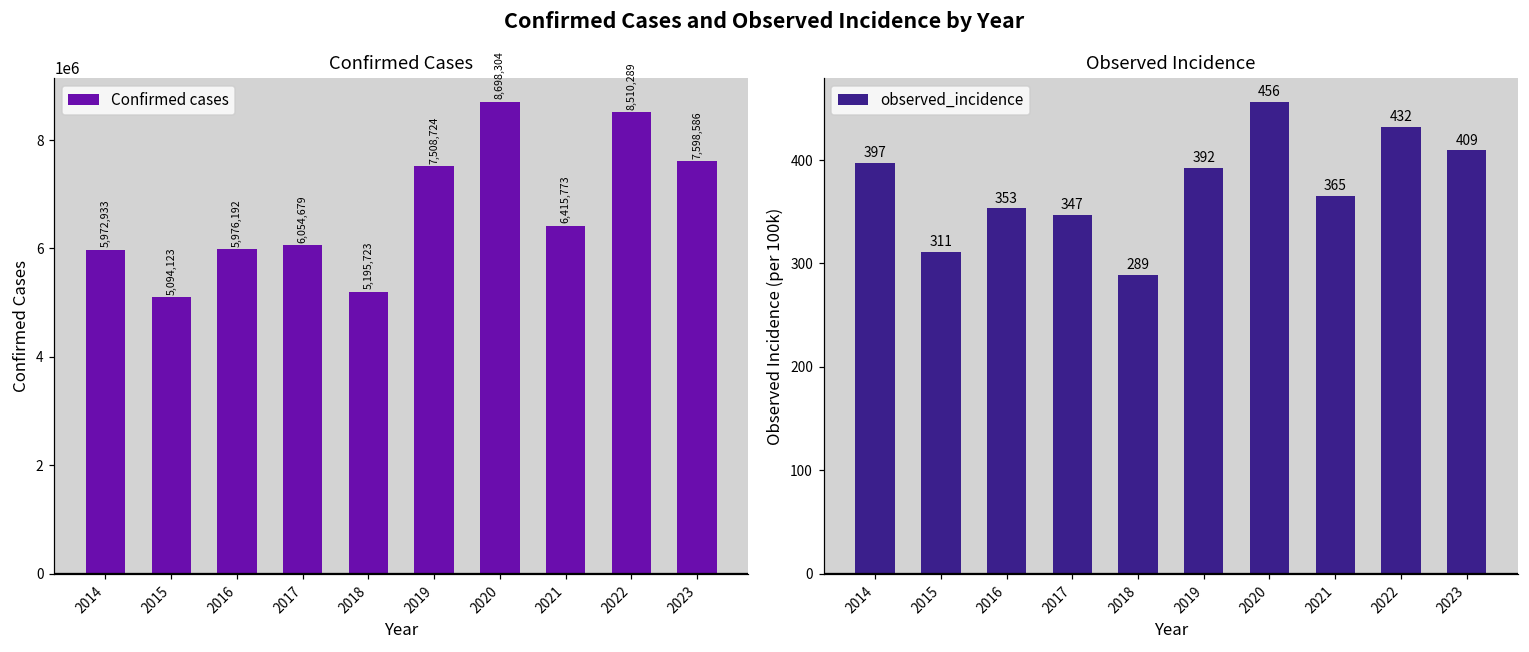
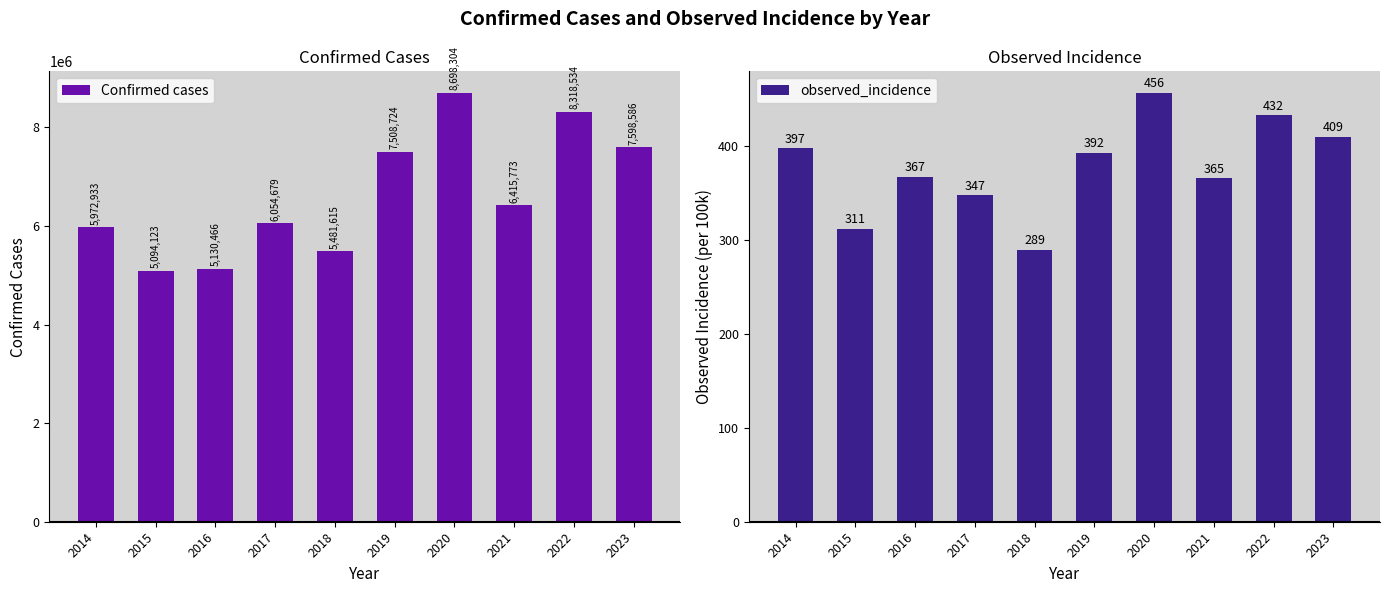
Confirmed Cases, 2016: 5,976,192 -> 5,130,466
Confirmed Cases, 2018: 5,195,723 -> 5,481,615
Confirmed Cases, 2022: 8,510,289 -> 8,318,534
Observed Incidence, 2016: 353 -> 367
